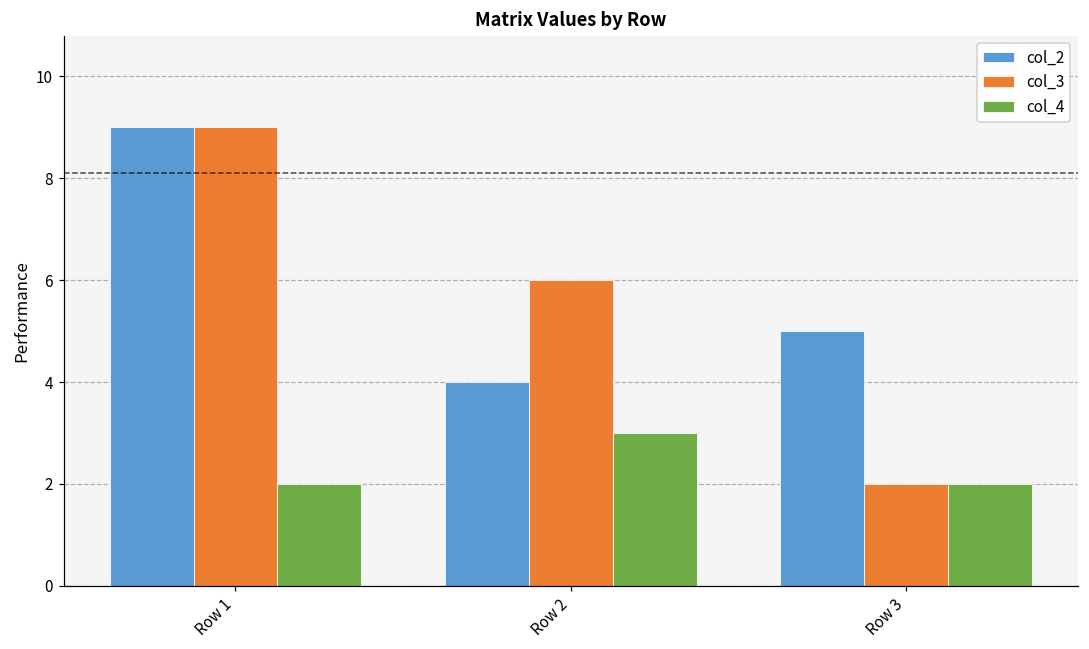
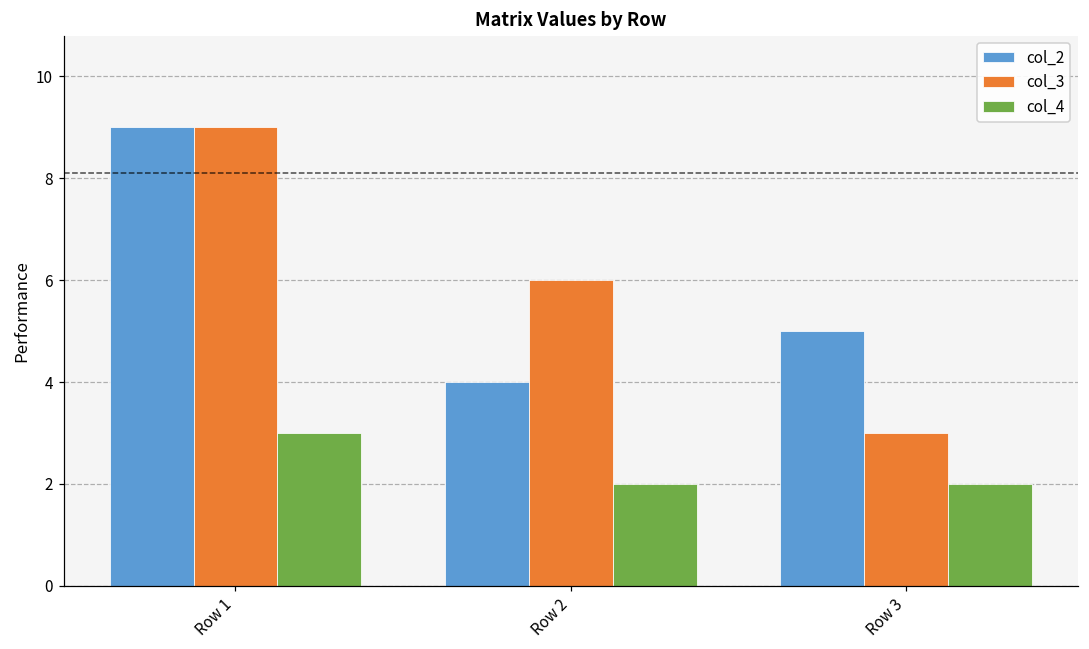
col_4, Row 1: 2 -> 3
col_4, Row 2: 3 -> 2
col_3, Row 3: 2 -> 3
